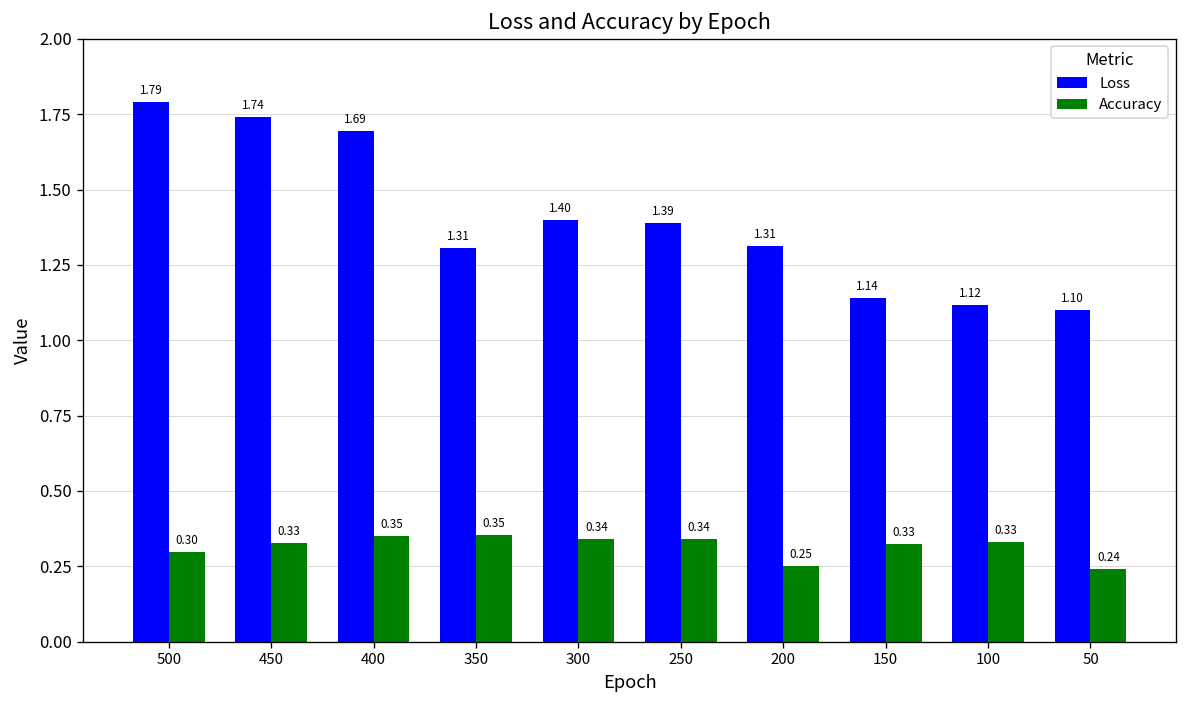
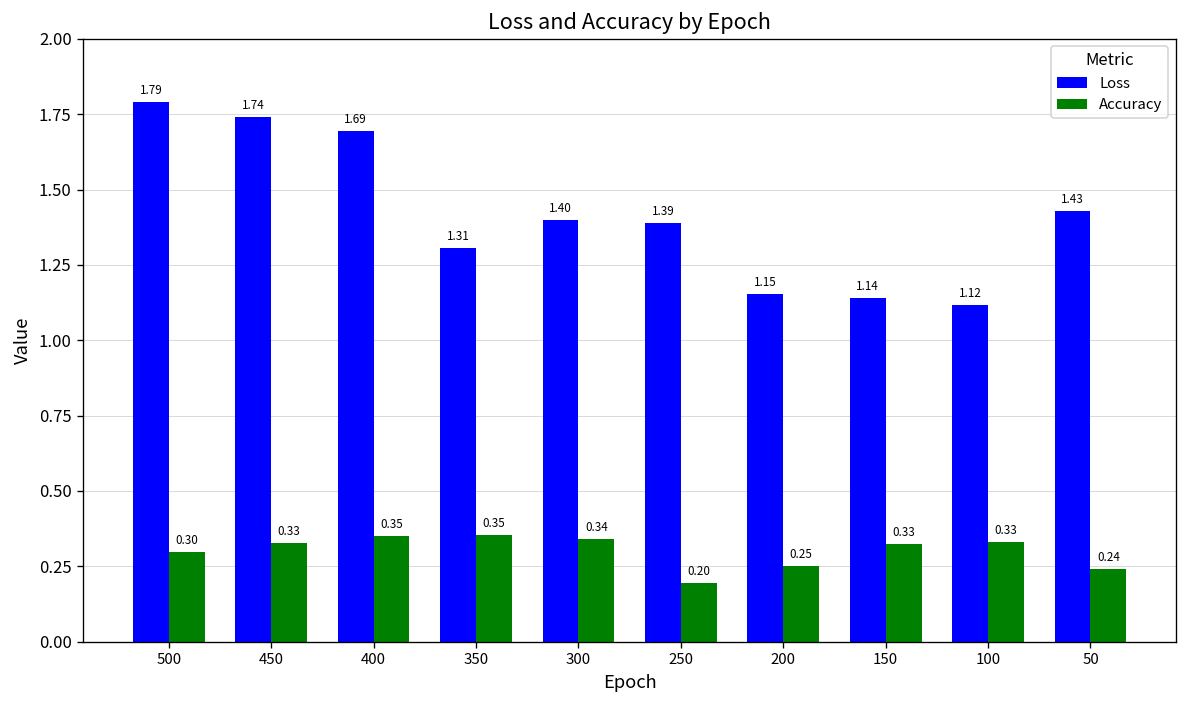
Accuracy, 250: 0.34 -> 0.20
Loss, 200: 1.31 -> 1.15
Loss, 50: 1.10 -> 1.43
